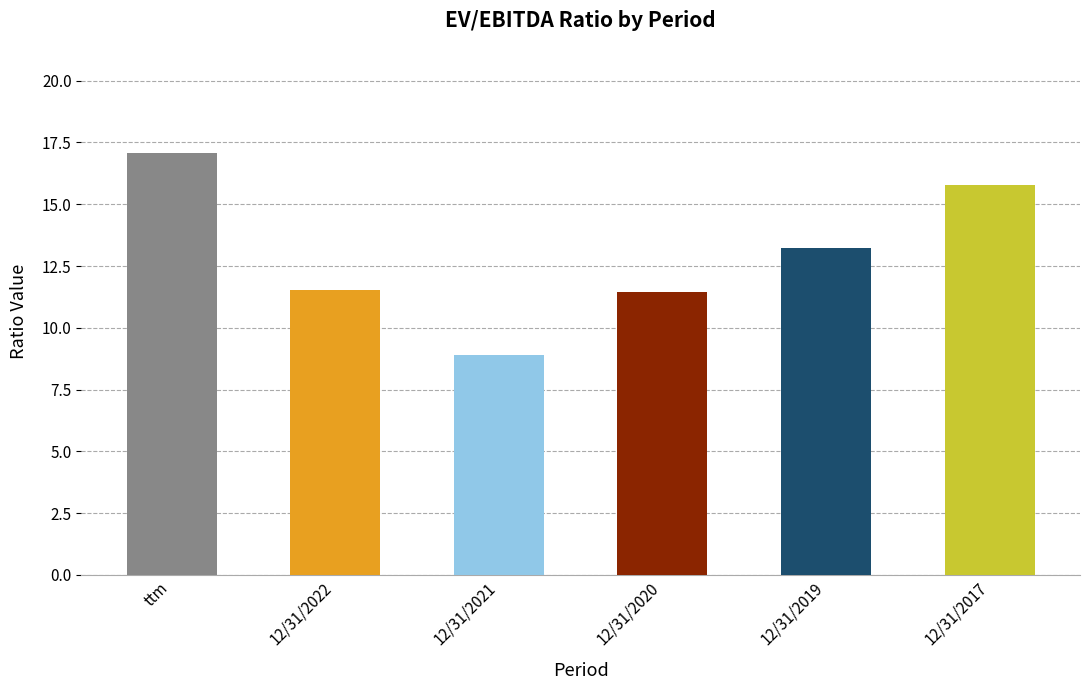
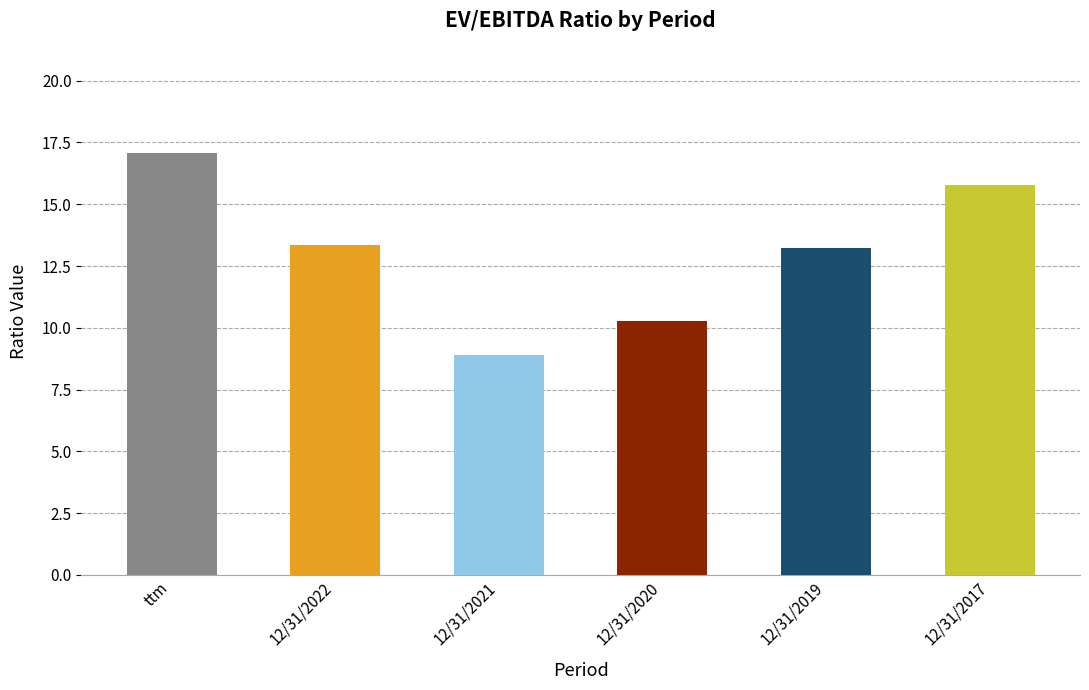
12/31/2022: 11.5 -> 13.4
12/31/2020: 11.5 -> 10.3
